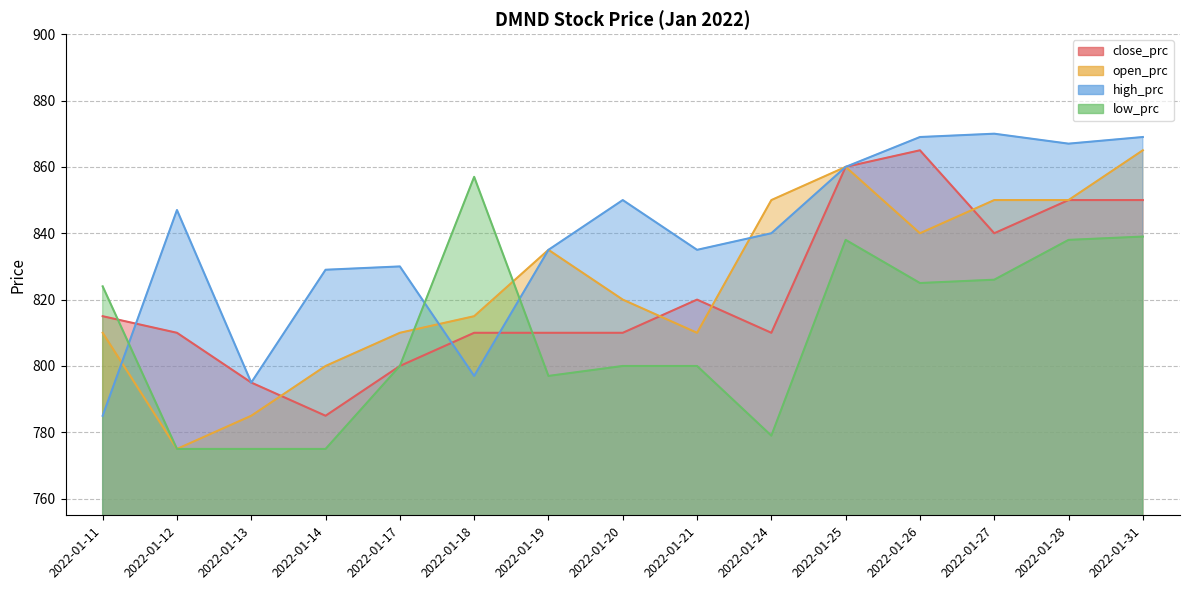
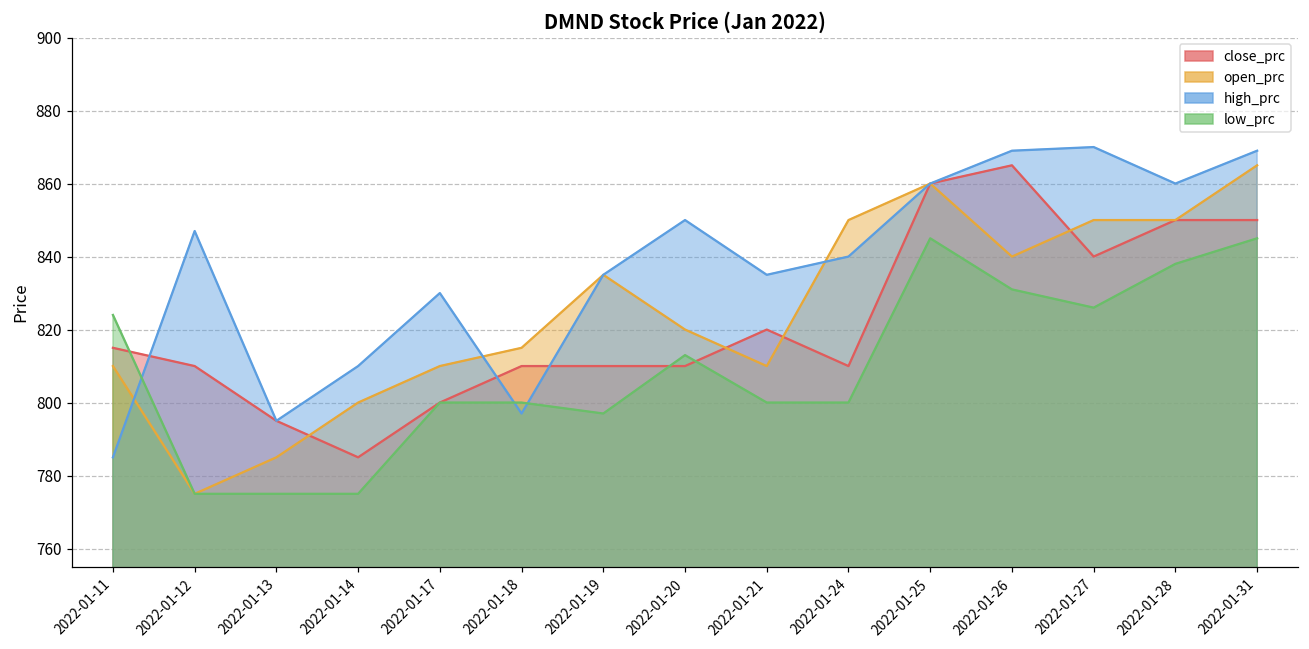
high_prc, 2022-01-14: 829 -> 810
low_prc, 2022-01-18: 857 -> 800
low_prc, 2022-01-20: 800 -> 813
low_prc, 2022-01-24: 779 -> 800
low_prc, 2022-01-25: 838 -> 845
low_prc, 2022-01-26: 825 -> 831
high_prc, 2022-01-28: 867 -> 860
low_prc, 2022-01-31: 839 -> 845
